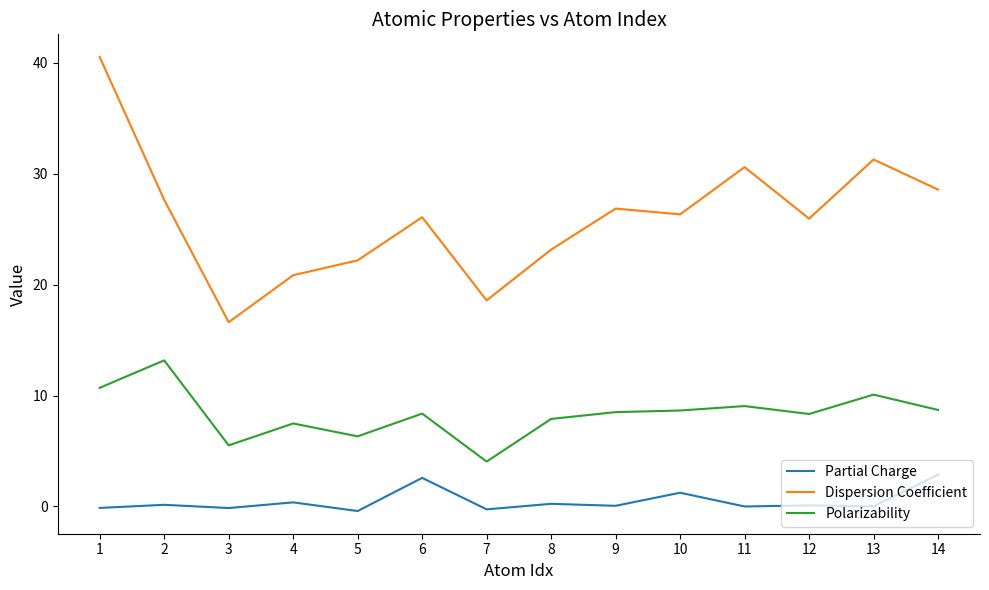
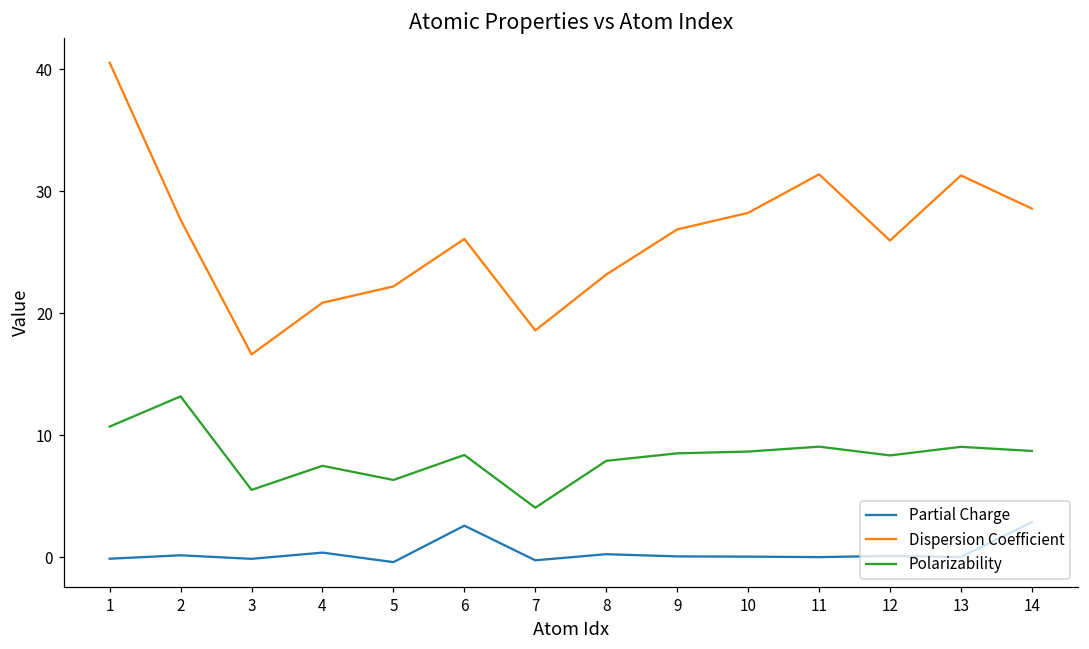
Partial Charge, 10: 1.2 -> 0.0
Dispersion Coefficient, 10: 26.3 -> 28.2
Dispersion Coefficient, 11: 30.6 -> 31.4
Polarizability, 13: 10.1 -> 9.0
